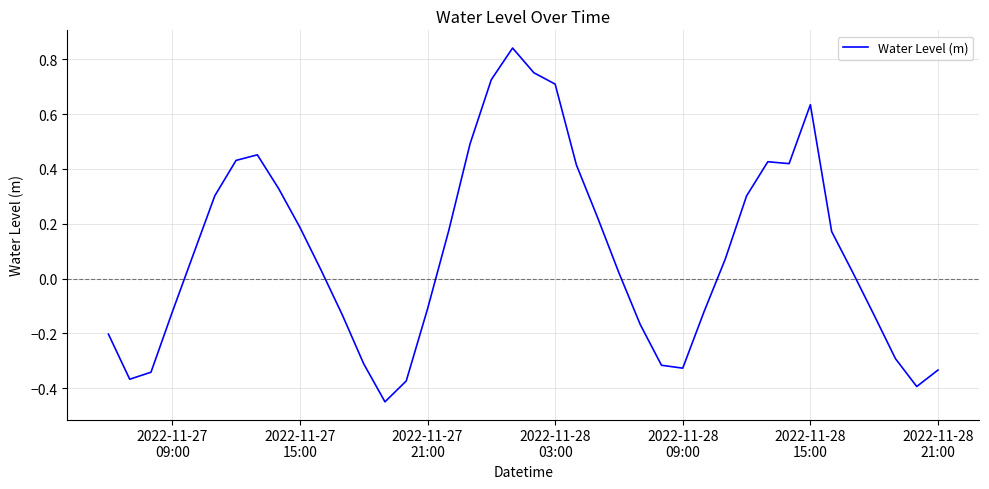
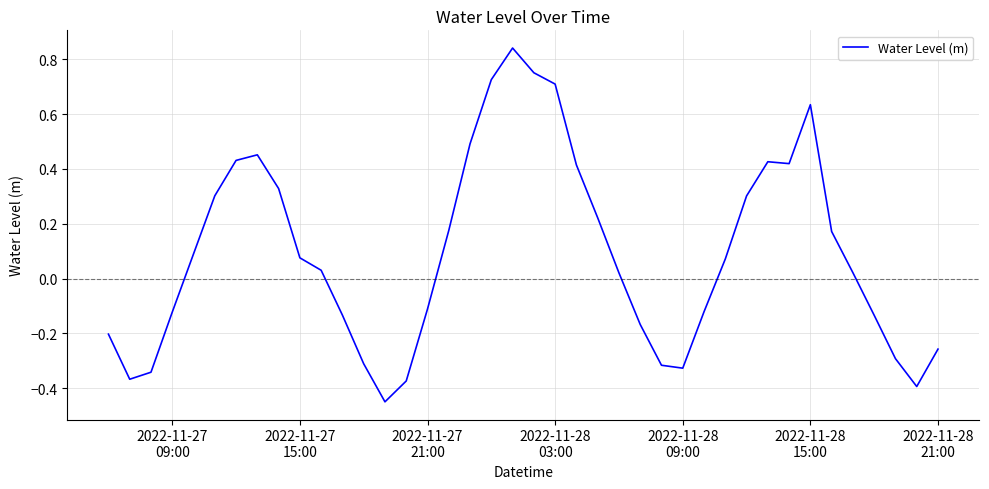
2022-11-27 15:00: 0.19 -> 0.08
2022-11-28 21:00: -0.33 -> -0.26
